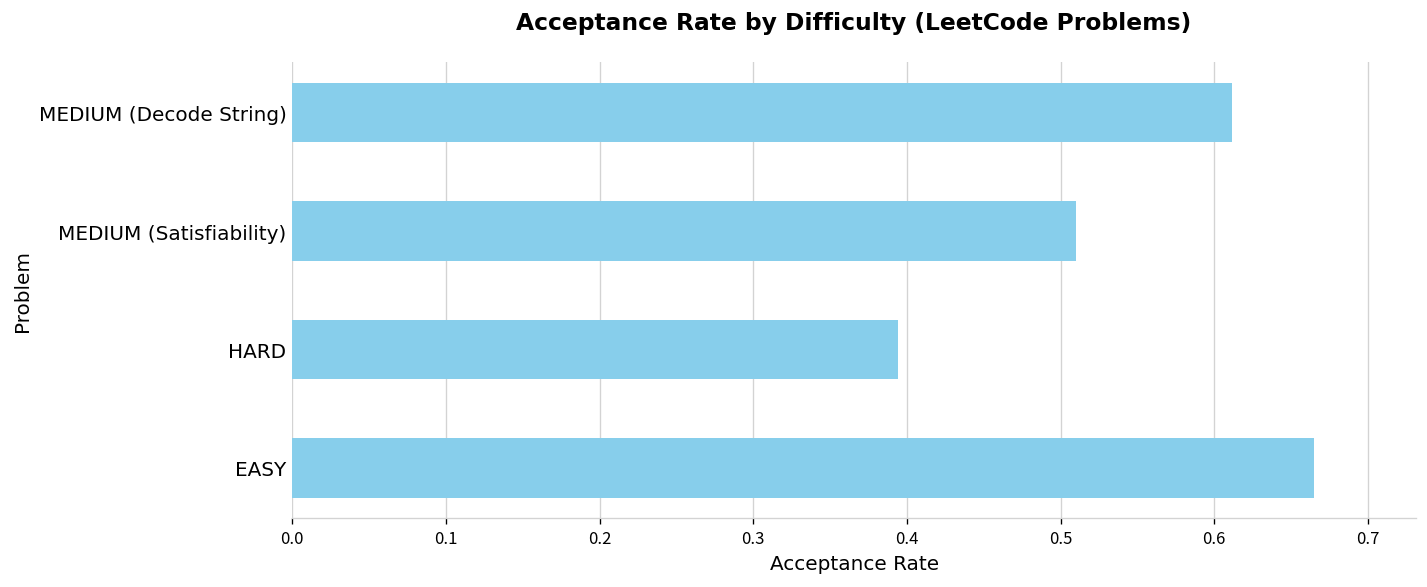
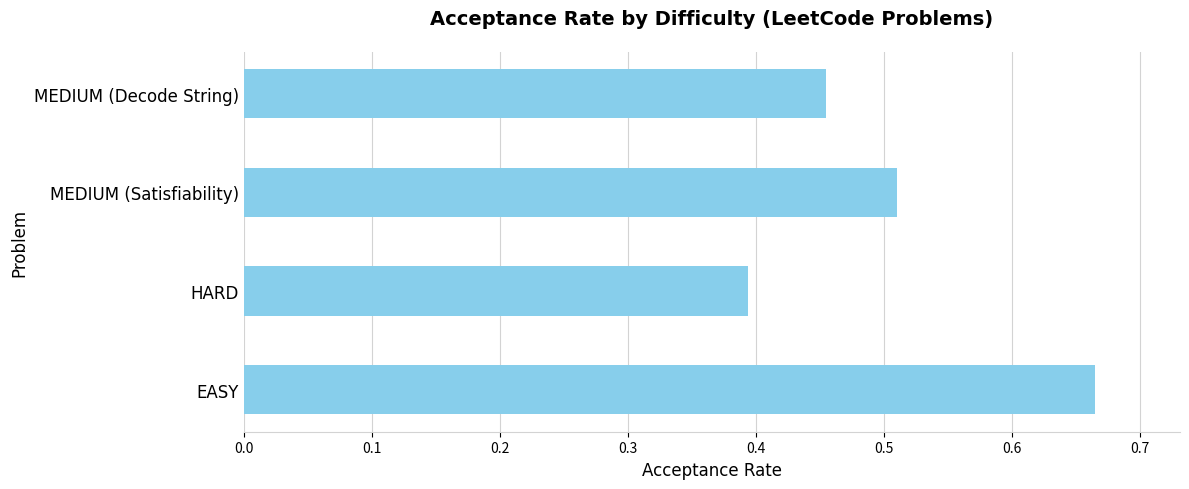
MEDIUM (Decode String): 0.612 -> 0.455
